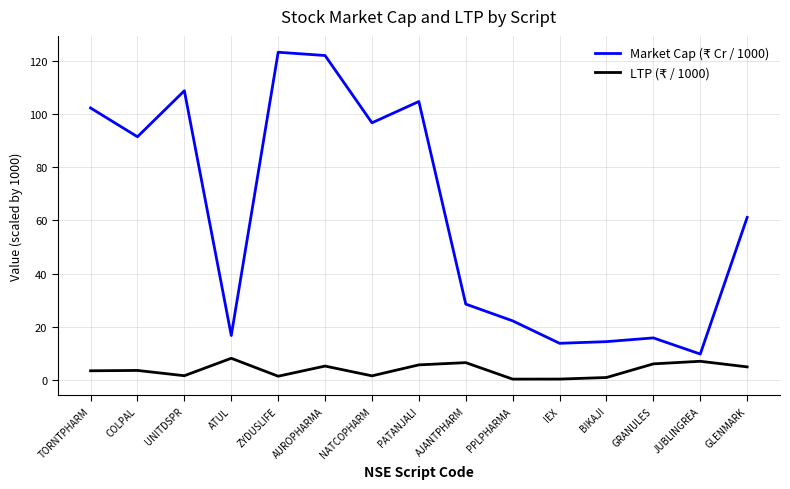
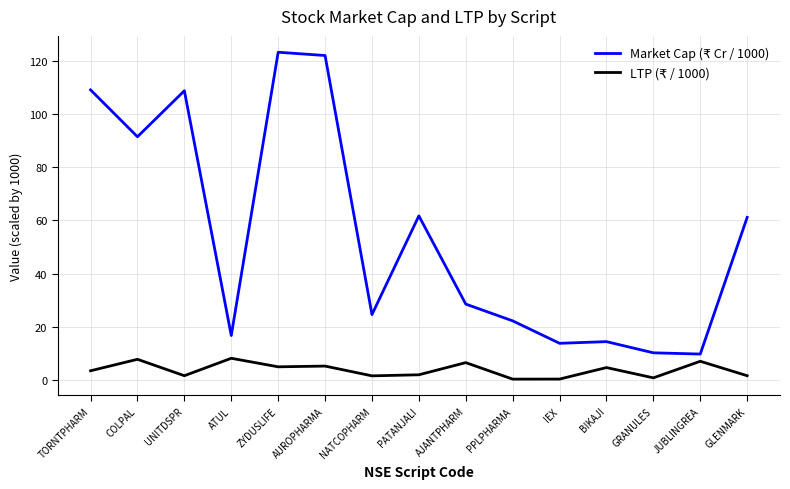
Market Cap (₹ Cr / 1000), TORNTPHARM: 102 -> 109
LTP (₹ / 1000), COLPAL: 3 -> 8
LTP (₹ / 1000), ZYDUSLIFE: 1 -> 5
Market Cap (₹ Cr / 1000), NATCOPHARM: 97 -> 25
Market Cap (₹ Cr / 1000), PATANJALI: 105 -> 62
LTP (₹ / 1000), PATANJALI: 6 -> 2
LTP (₹ / 1000), BIKAJI: 1 -> 5
Market Cap (₹ Cr / 1000), GRANULES: 16 -> 10
LTP (₹ / 1000), GRANULES: 6 -> 1
LTP (₹ / 1000), GLENMARK: 5 -> 1
